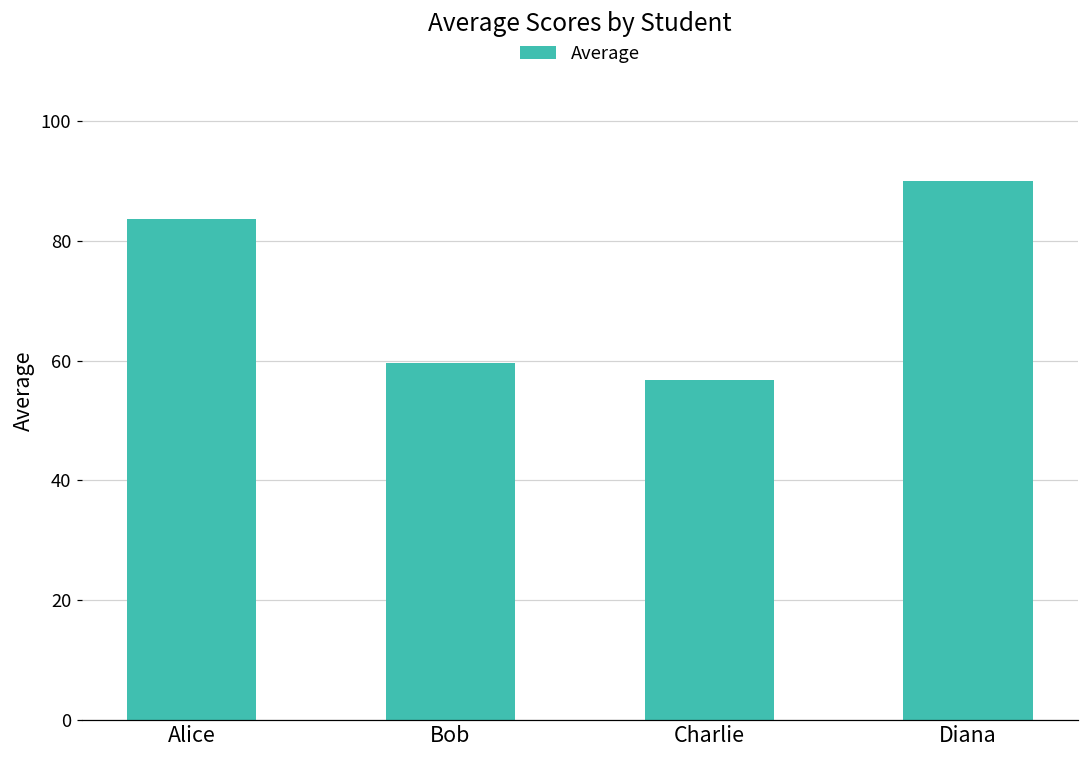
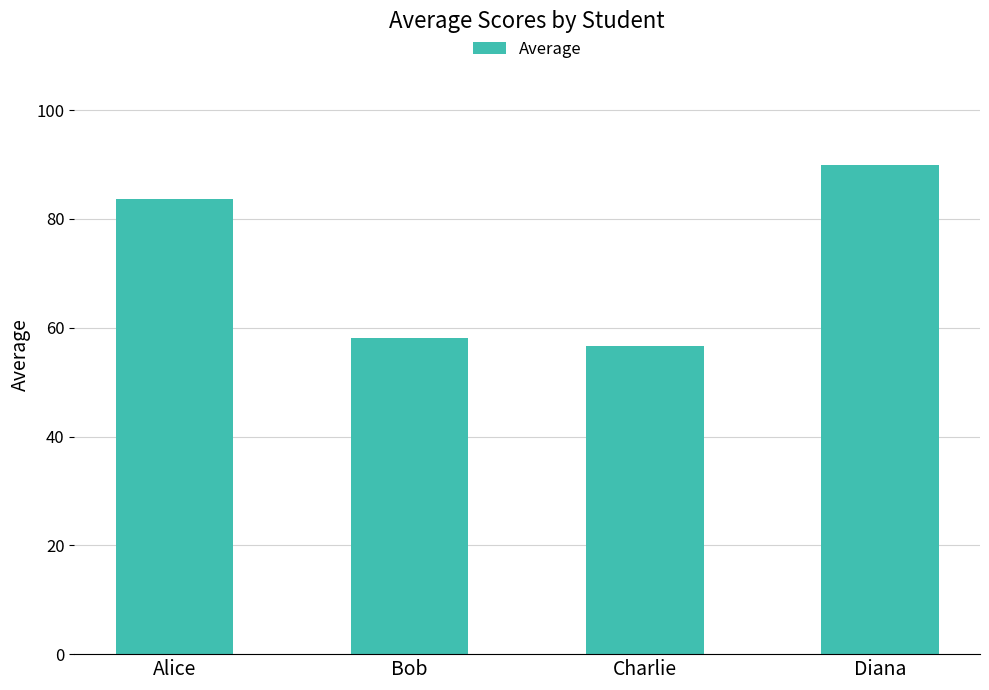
Bob: 60 -> 58
